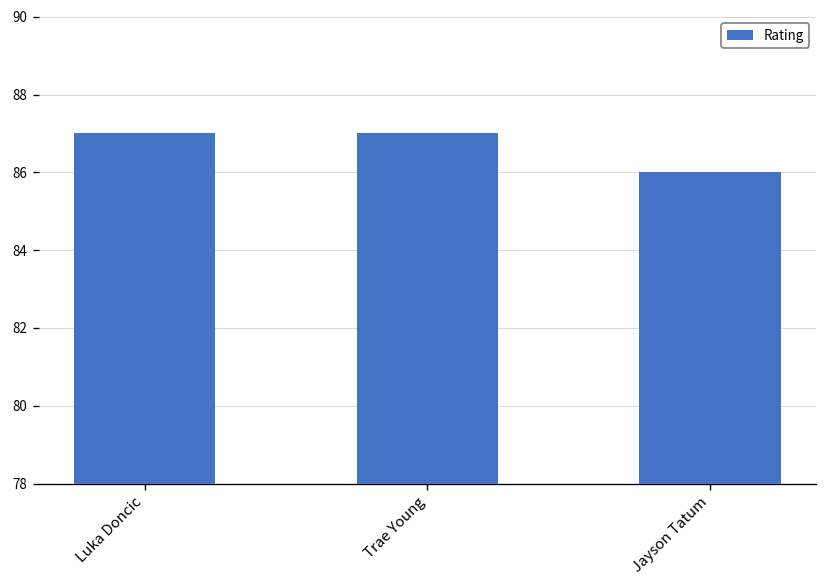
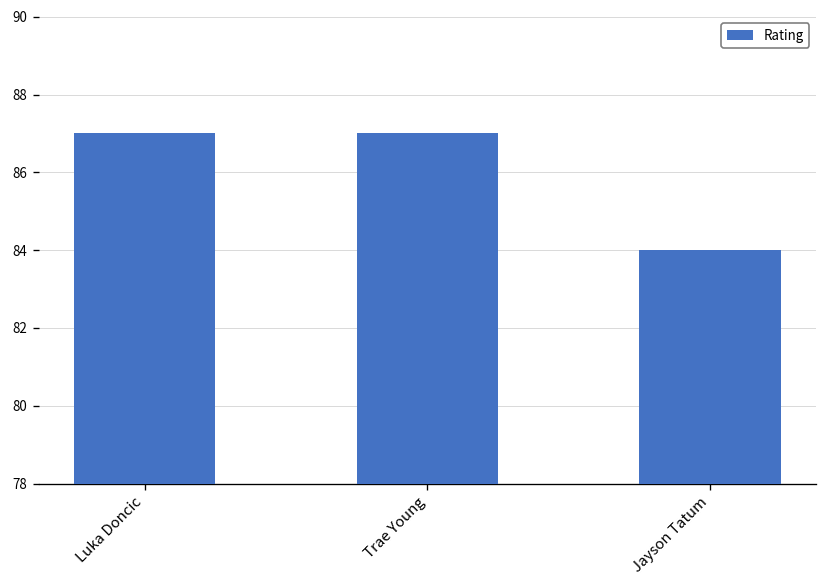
Jayson Tatum: 86 -> 84
